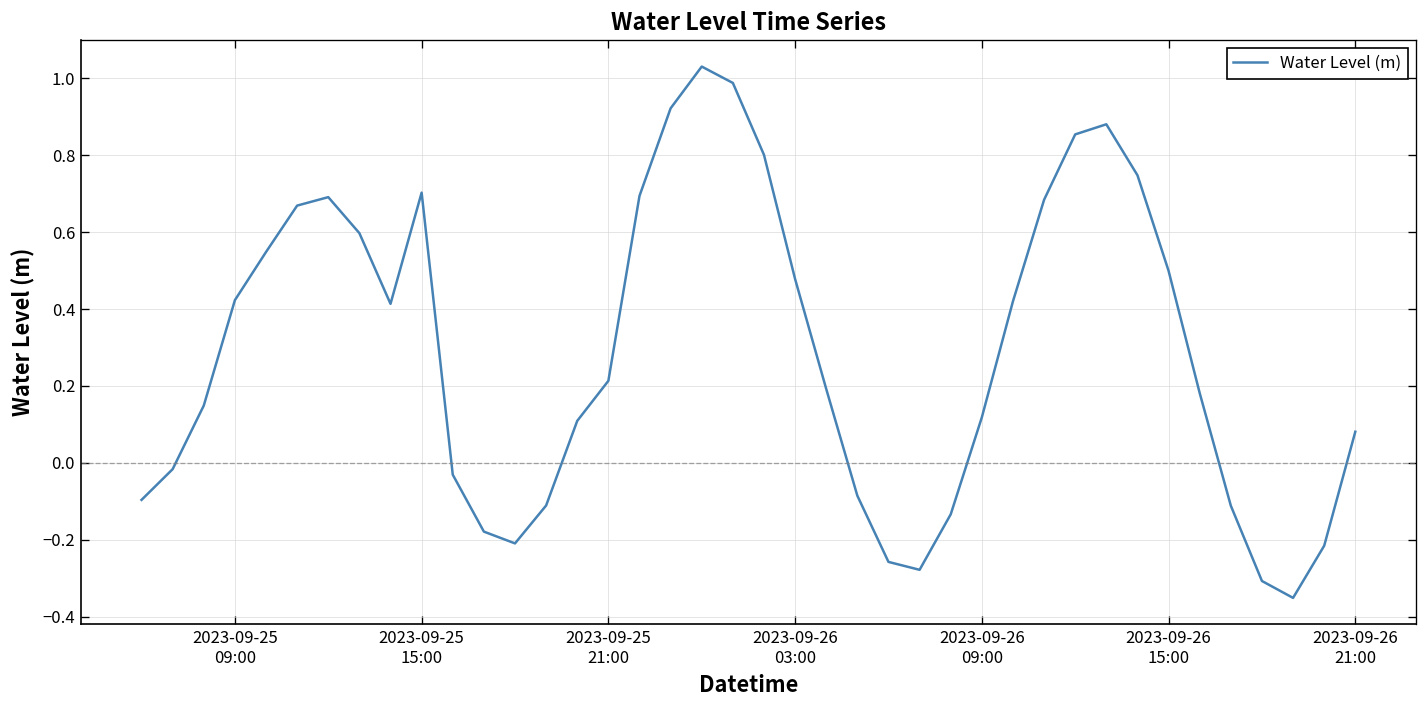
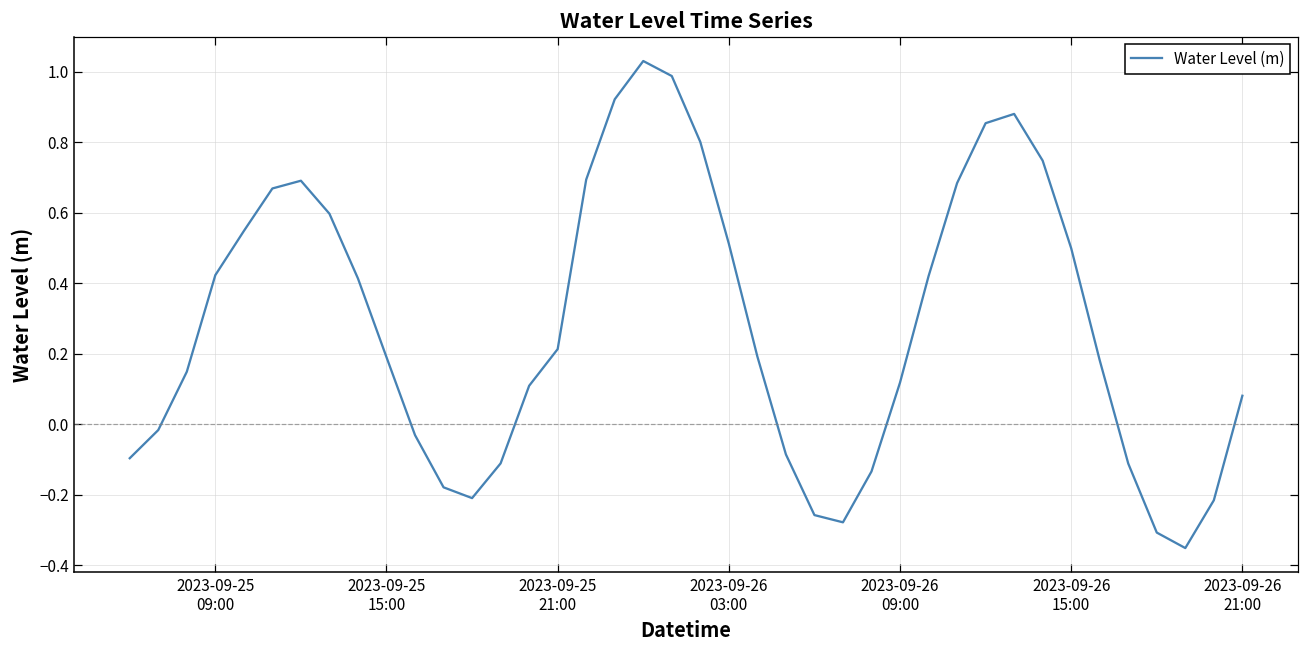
2023-09-25 15:00: 0.70 -> 0.19
2023-09-26 03:00: 0.48 -> 0.51
